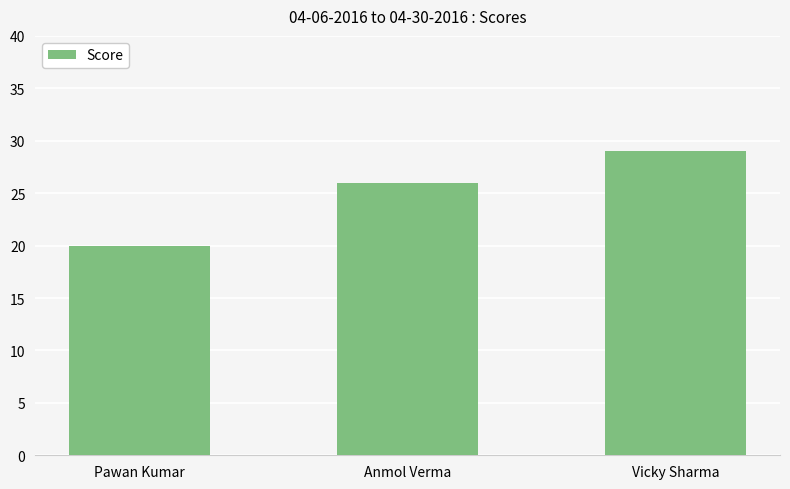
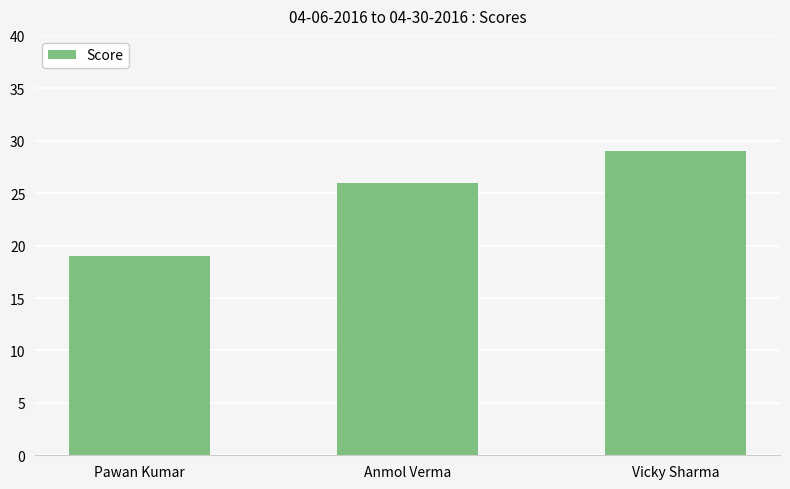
Pawan Kumar: 20 -> 19
